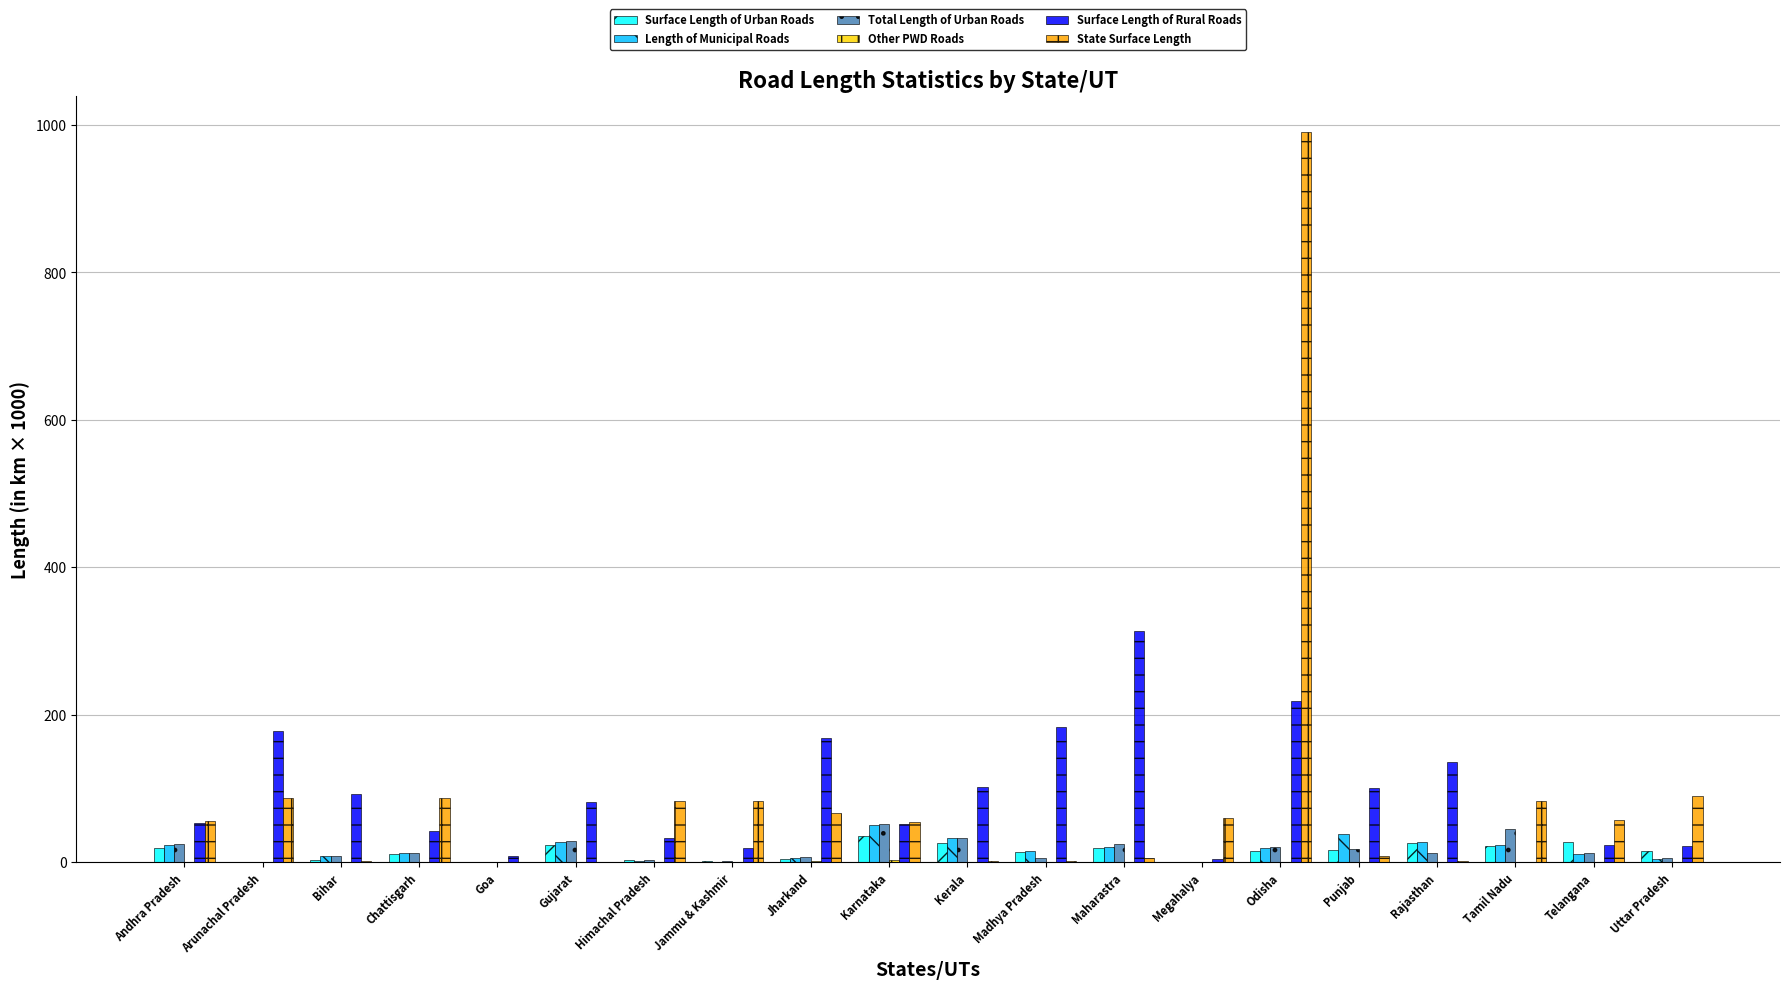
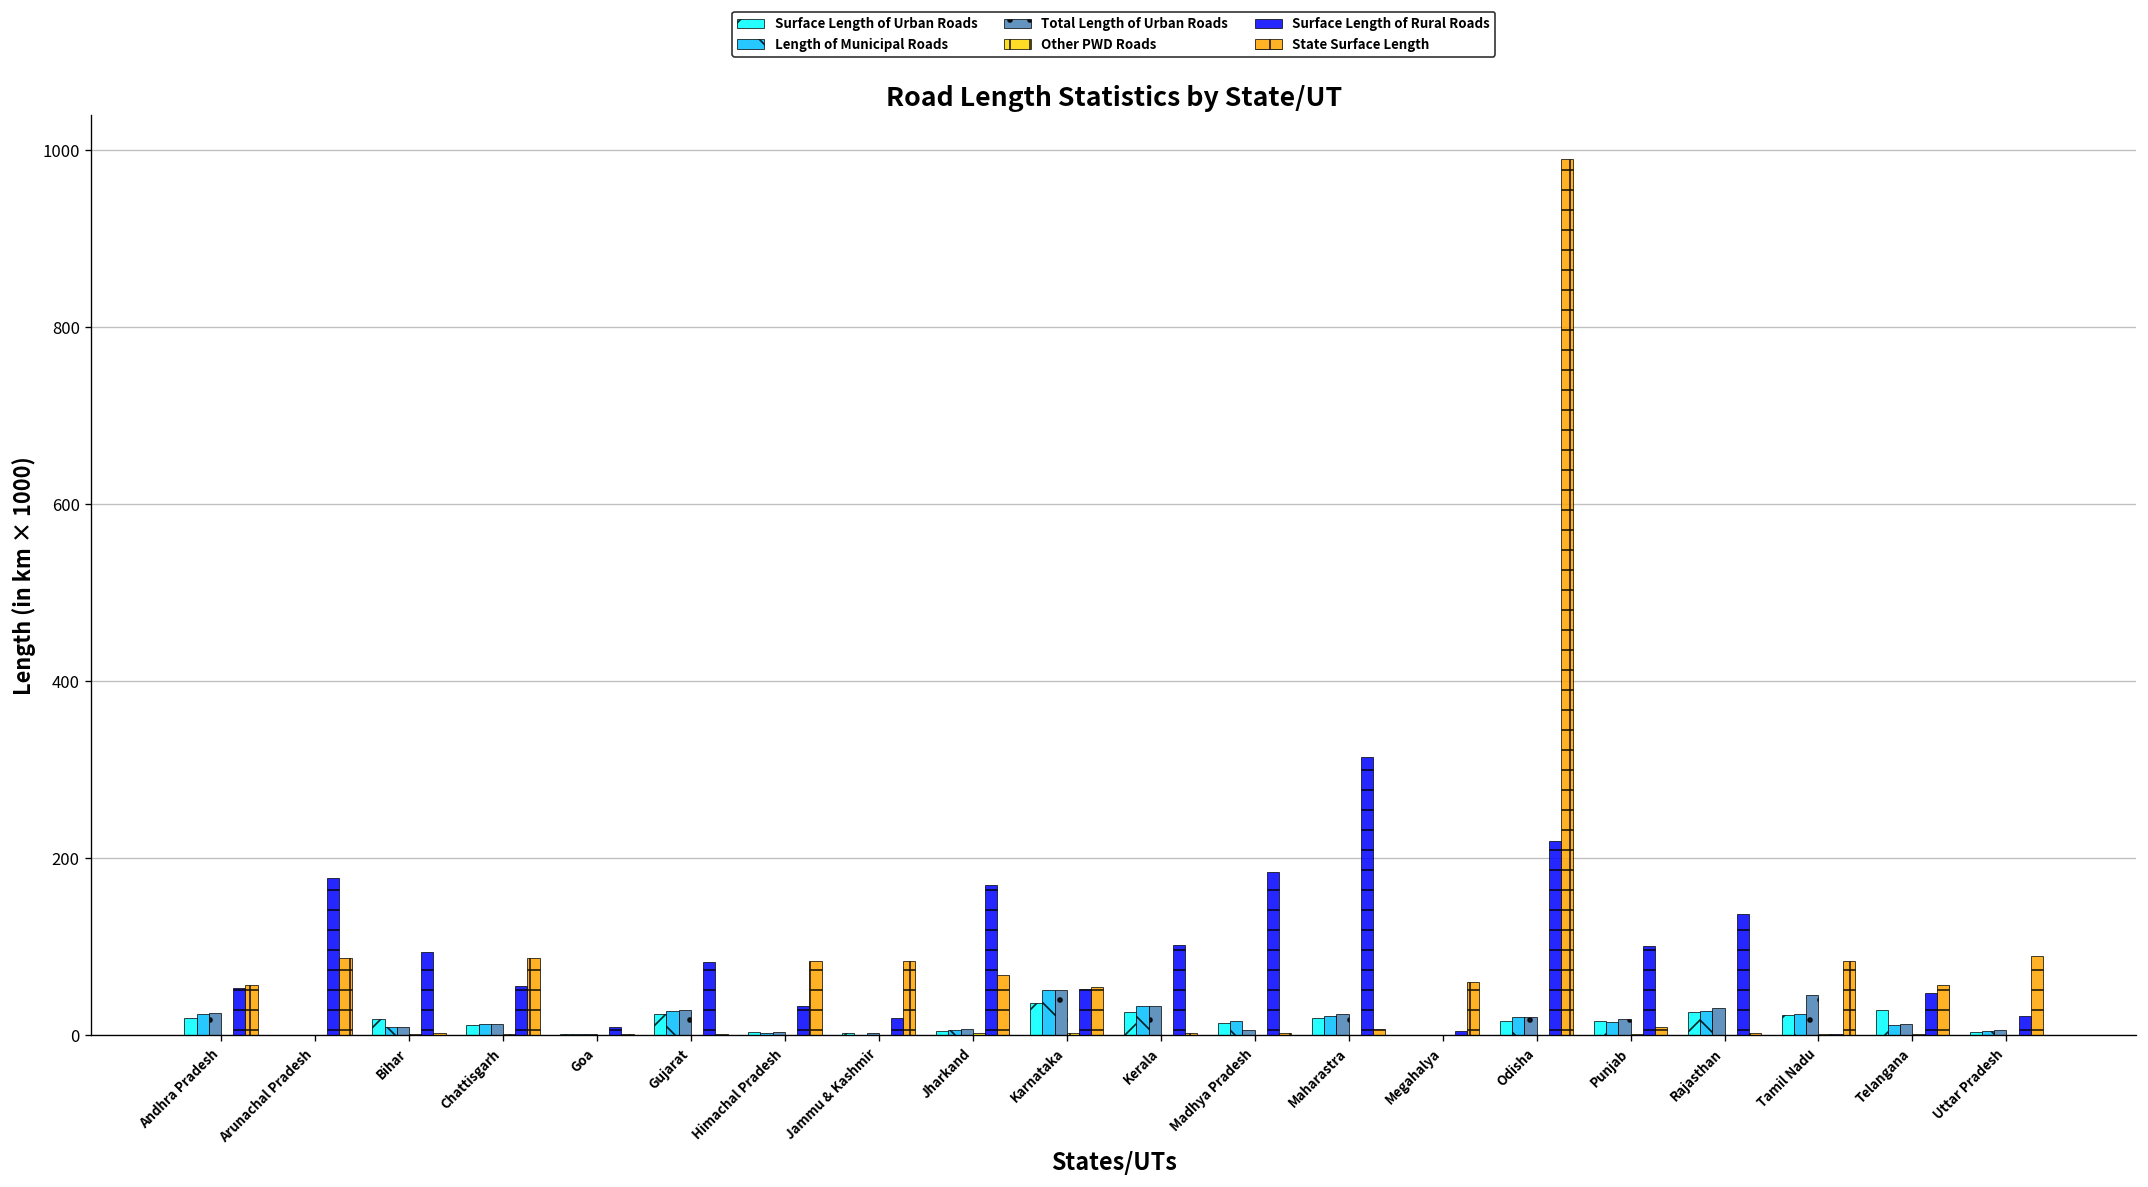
Surface Length of Urban Roads, Bihar: 0 -> 20
Surface Length of Rural Roads, Chattisgarh: 40 -> 60
Length of Municipal Roads, Punjab: 40 -> 20
Total Length of Urban Roads, Rajasthan: 10 -> 30
Surface Length of Rural Roads, Telangana: 20 -> 50
Surface Length of Urban Roads, Uttar Pradesh: 10 -> 0
